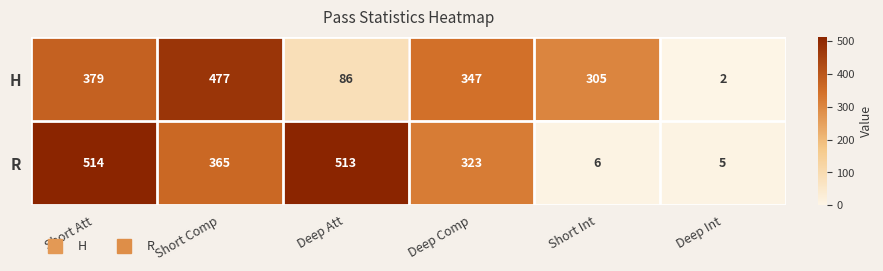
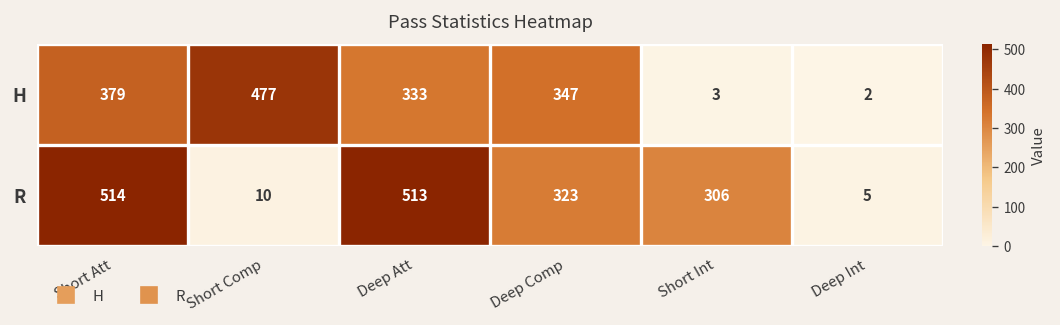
H, Deep Att: 86 -> 333
H, Short Int: 305 -> 3
R, Short Comp: 365 -> 10
R, Short Int: 6 -> 306
